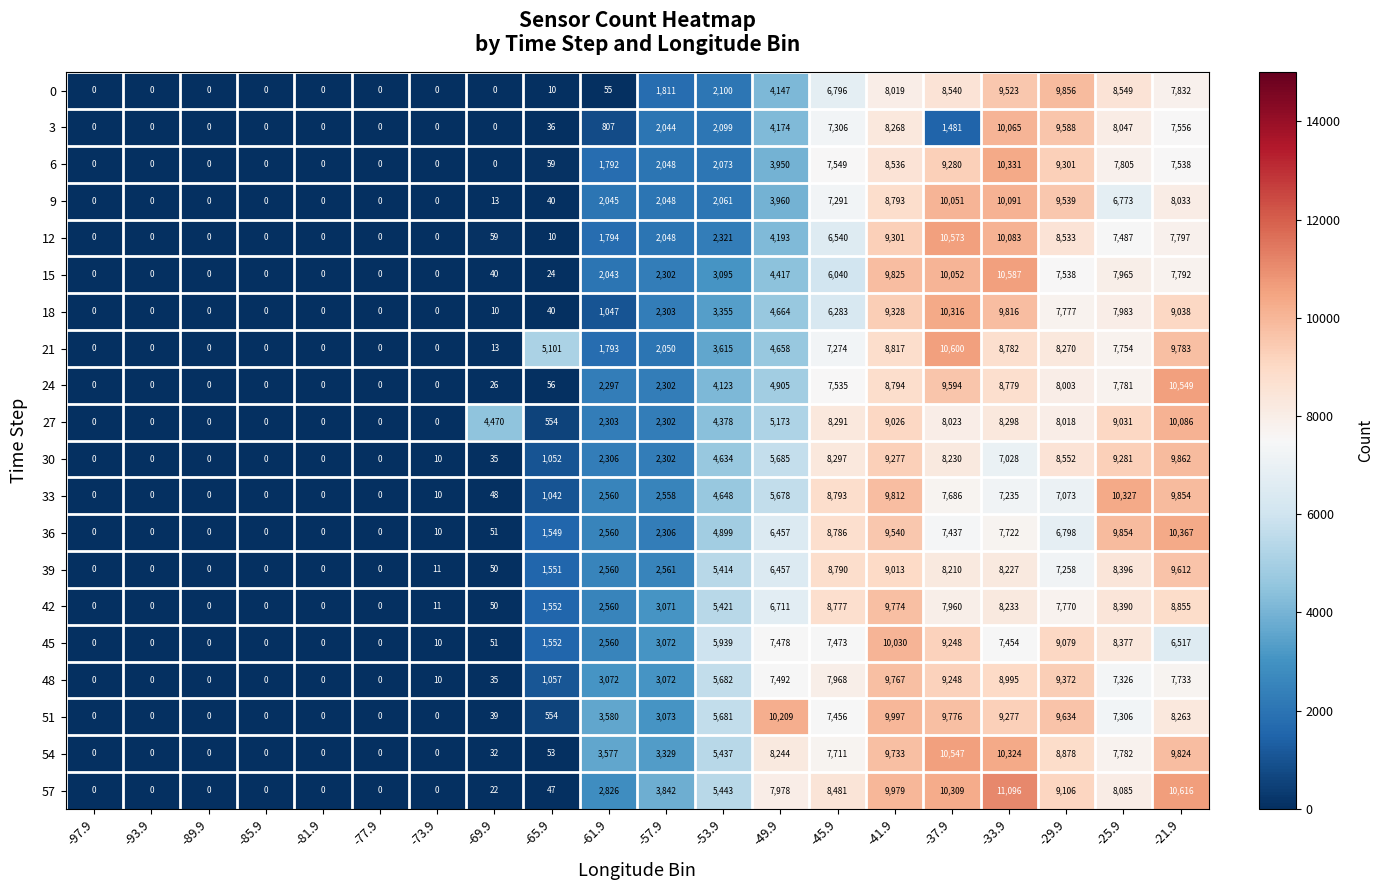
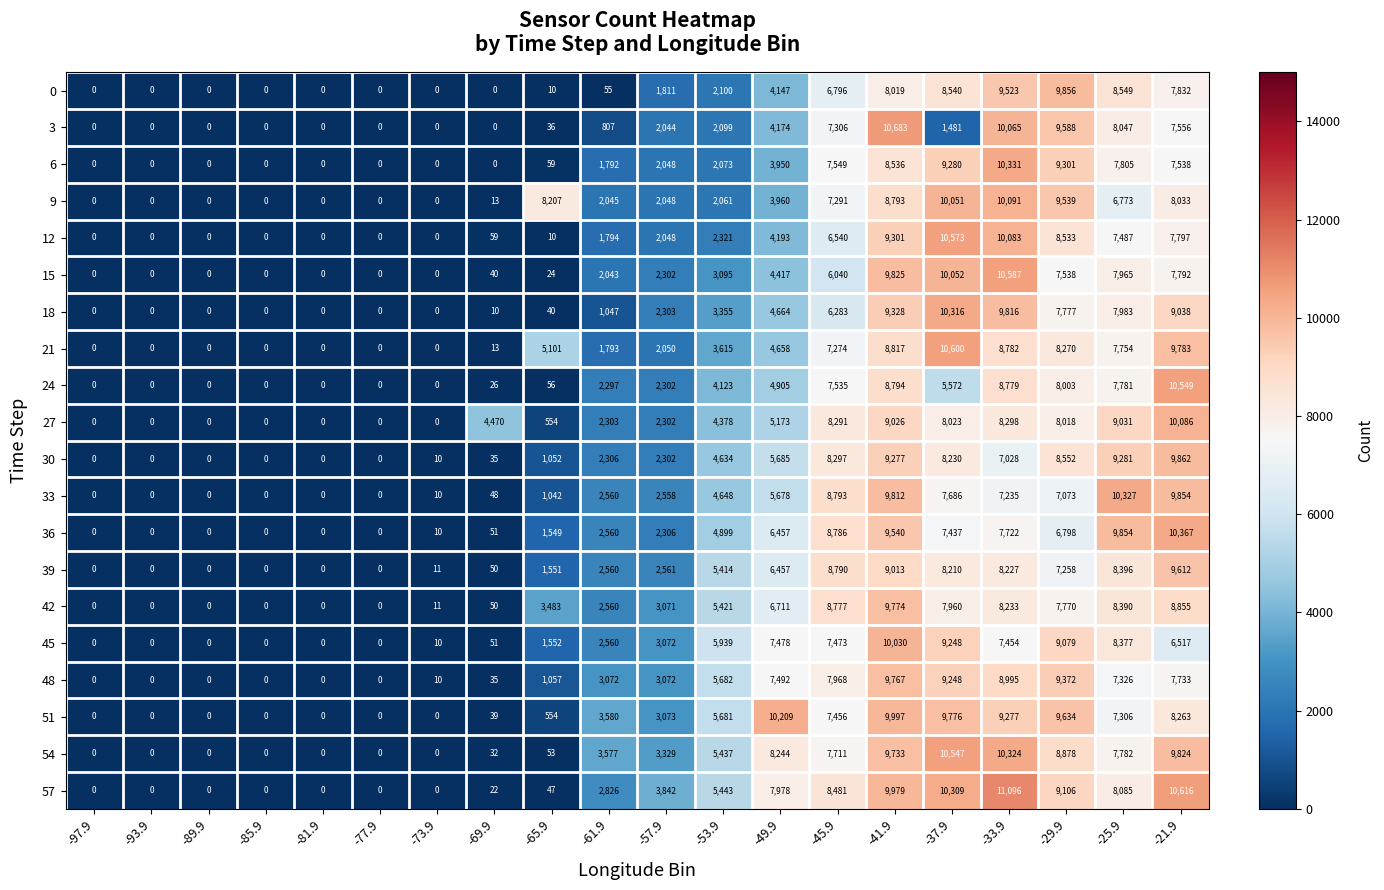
3, -41.9: 8,268 -> 10,683
9, -65.9: 40 -> 8,207
24, -37.9: 9,594 -> 5,572
42, -65.9: 1,552 -> 3,483
